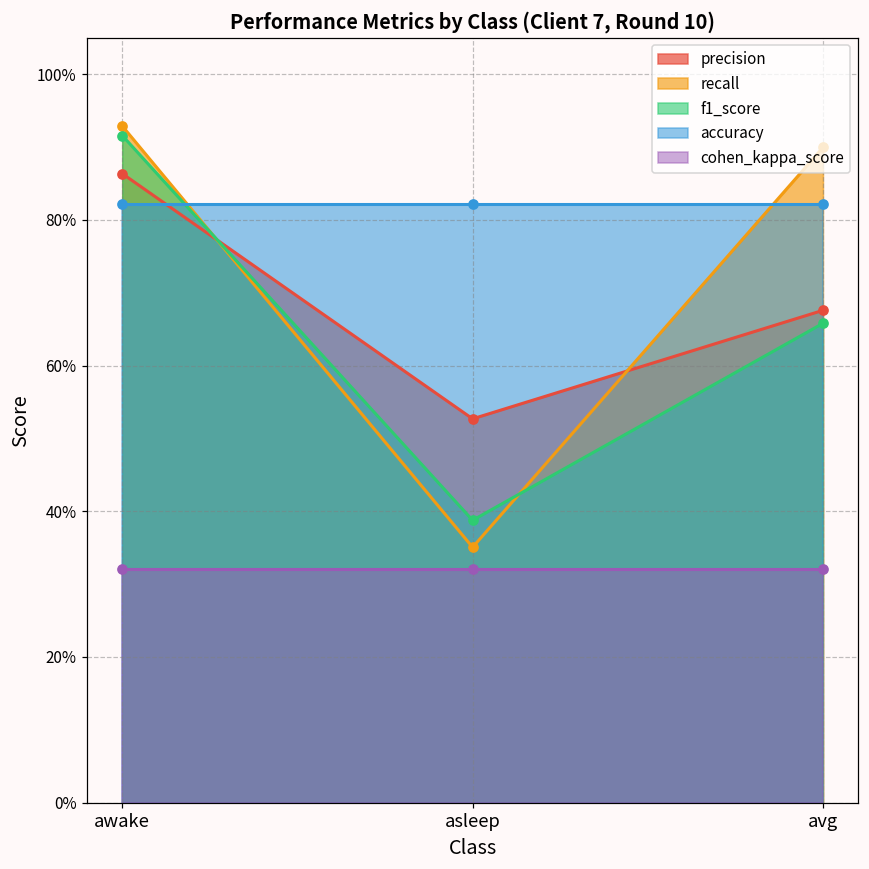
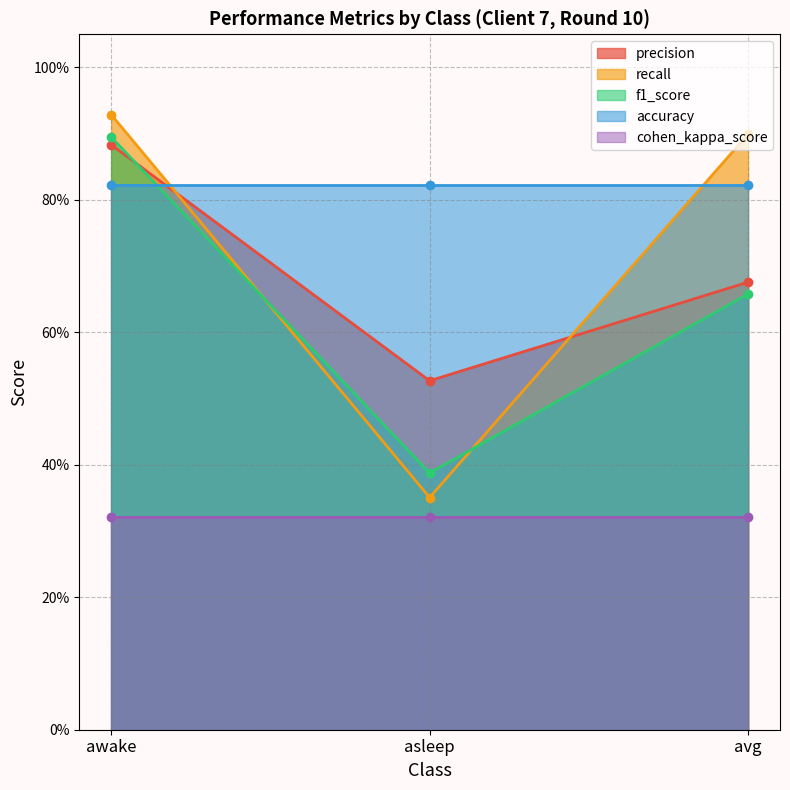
precision, awake: 86% -> 88%
f1_score, awake: 92% -> 89%
